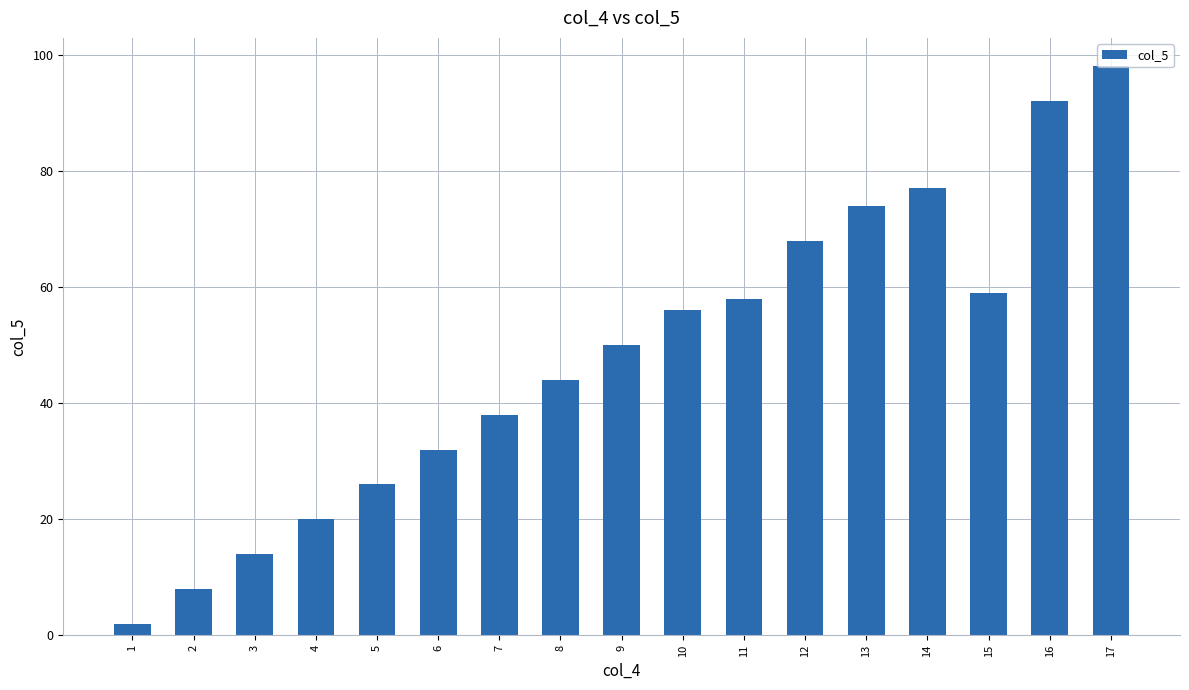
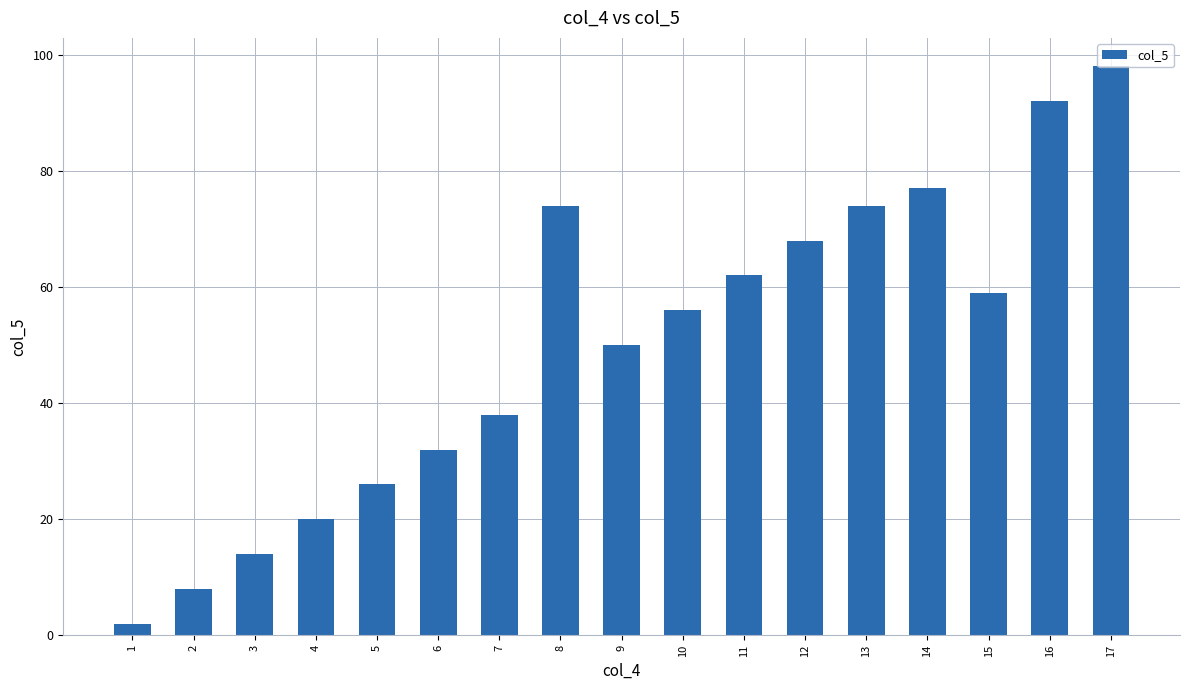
8: 44 -> 74
11: 58 -> 62
